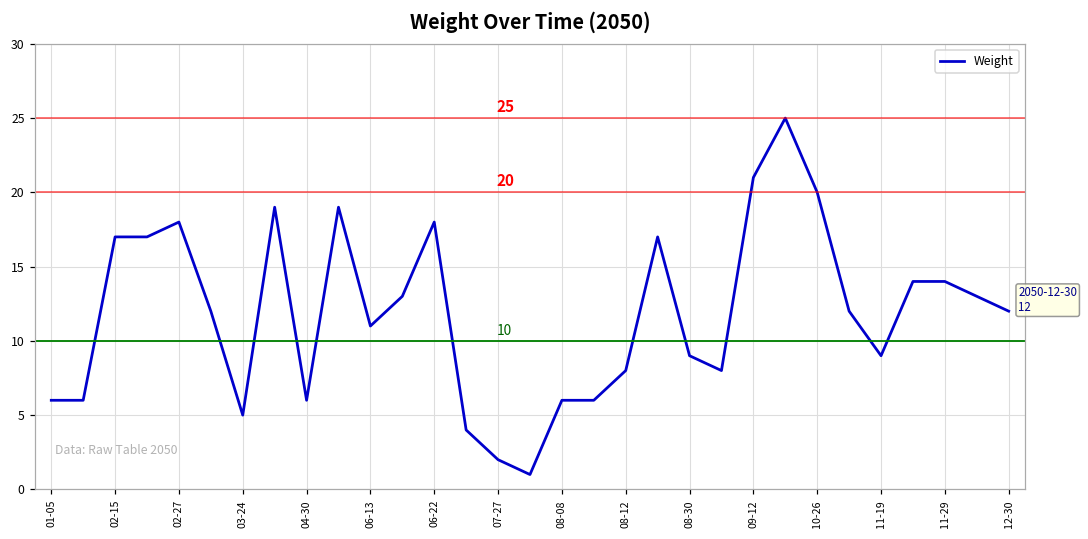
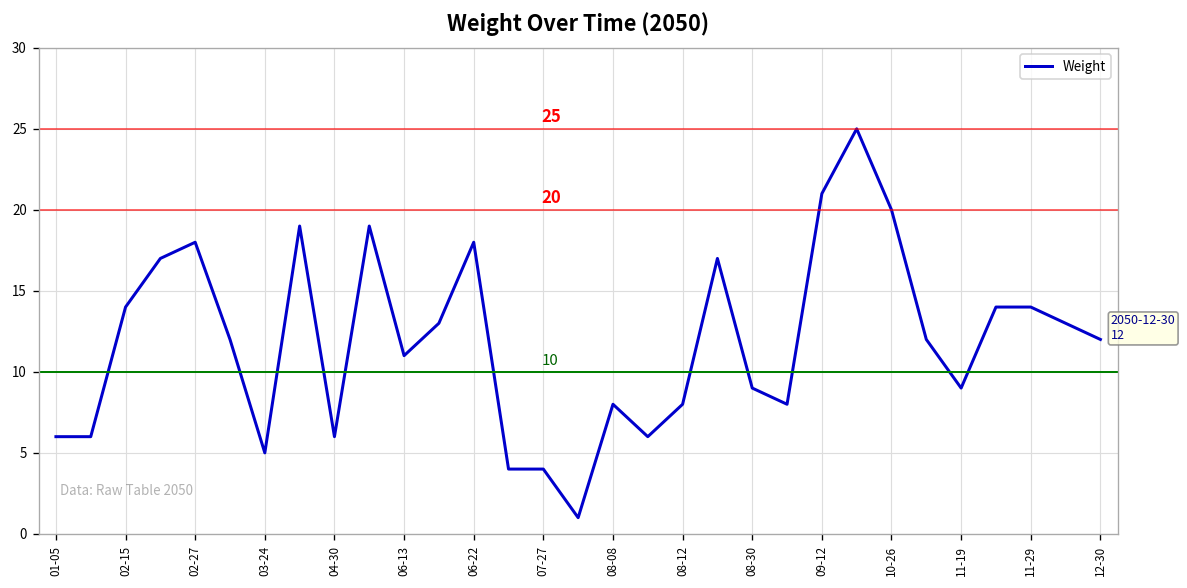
02-15: 17 -> 14
07-27: 2 -> 4
08-08: 6 -> 8
